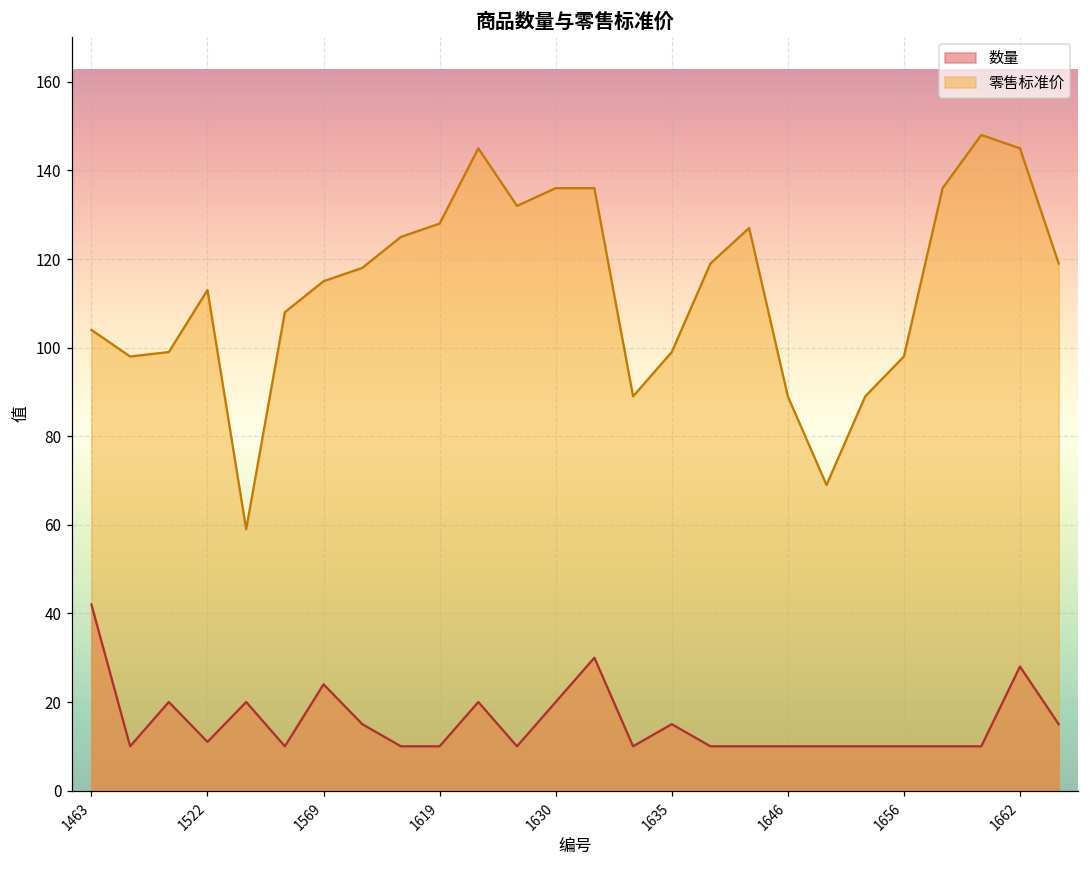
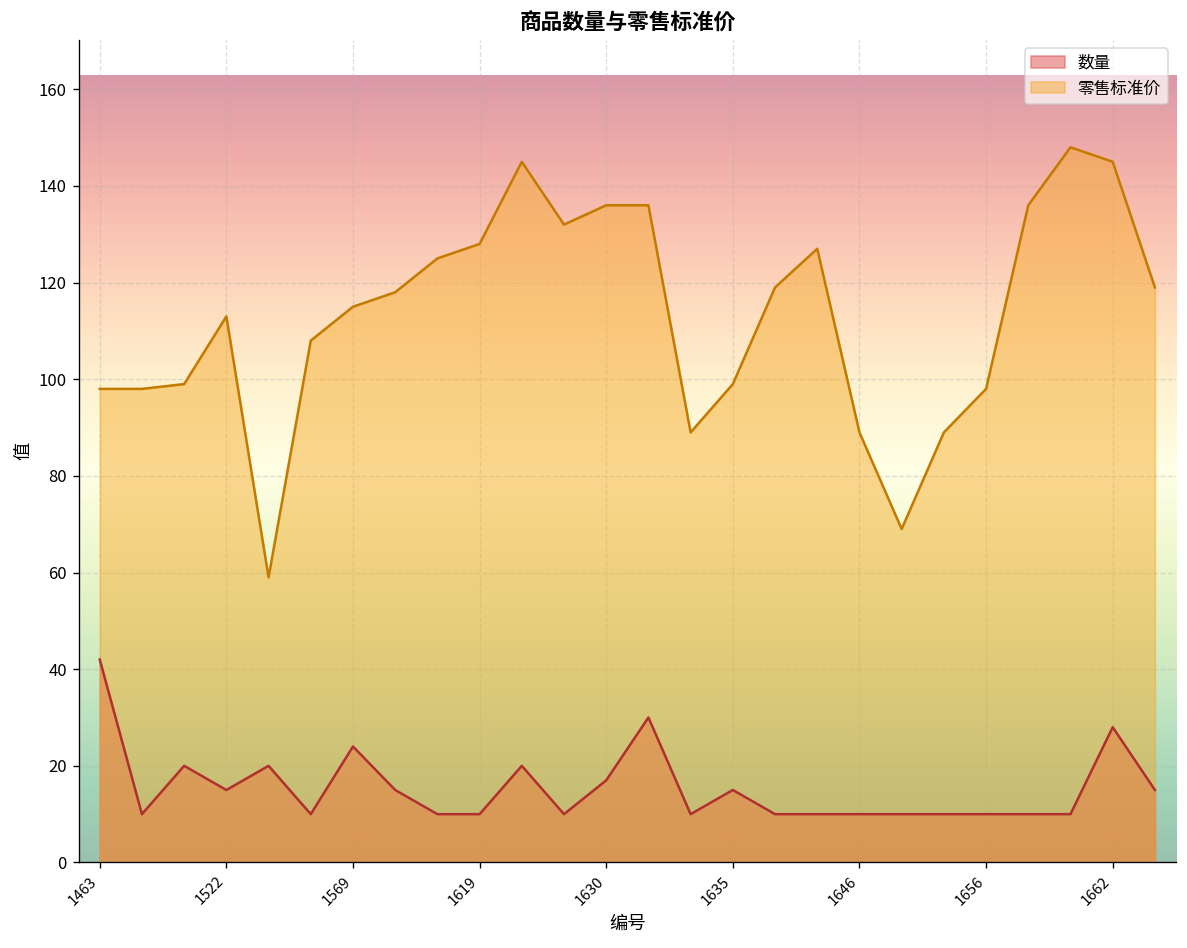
零售标准价, 1463: 104 -> 98
数量, 1522: 11 -> 15
数量, 1630: 20 -> 17
